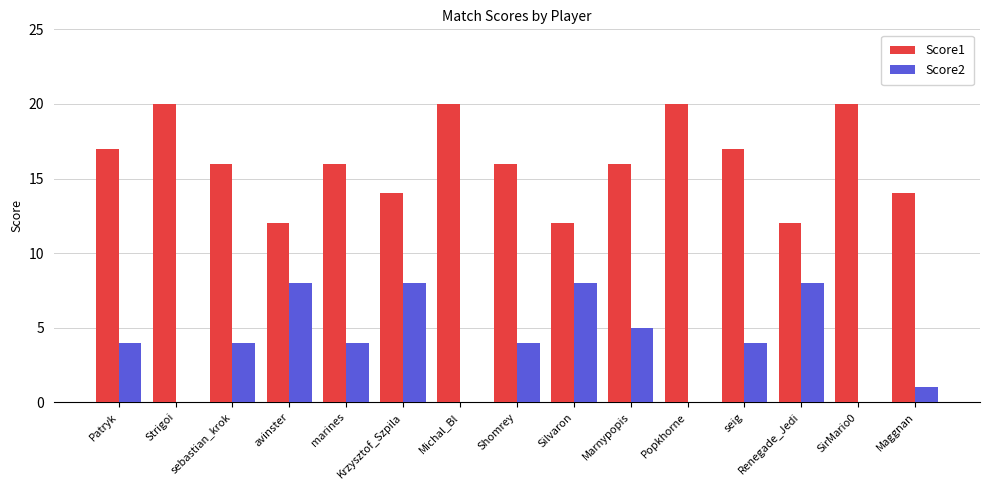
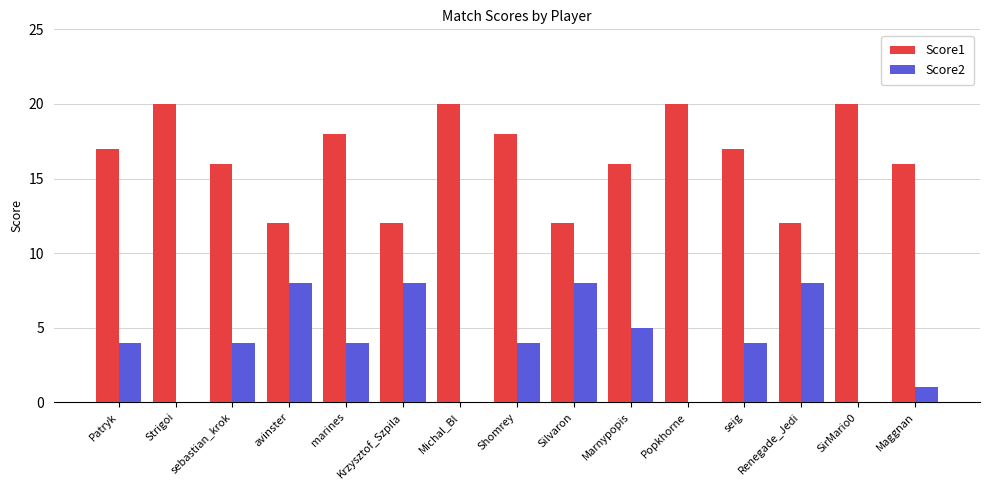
Score1, marines: 16 -> 18
Score1, Krzysztof_Szpila: 14 -> 12
Score1, Shomrey: 16 -> 18
Score1, Maggnan: 14 -> 16
